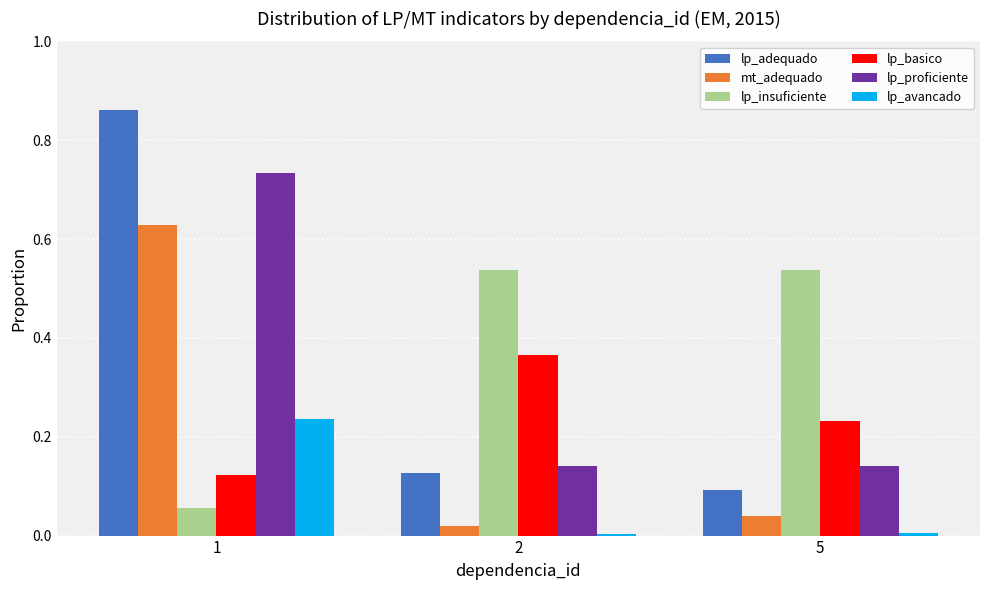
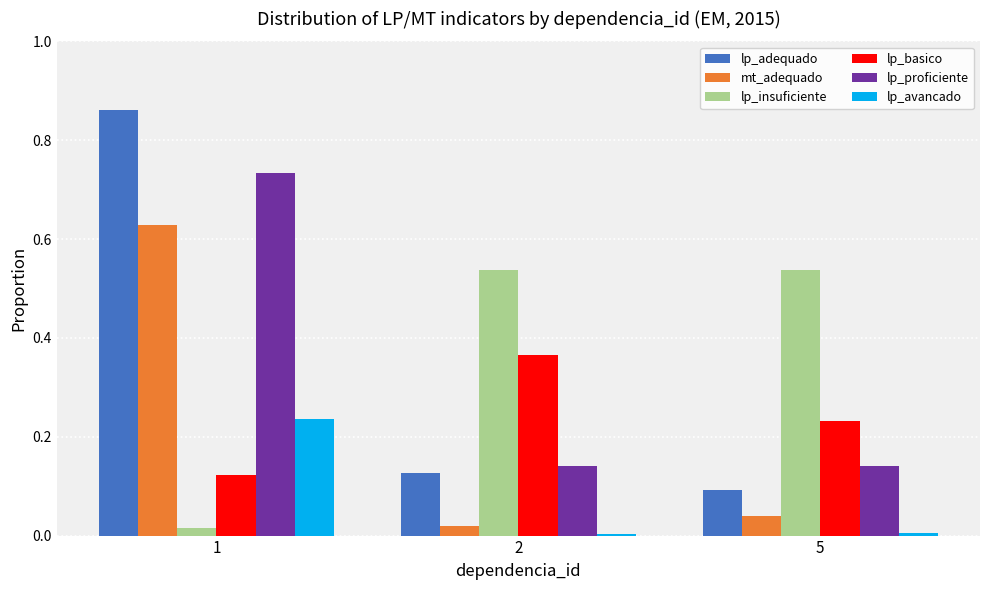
lp_insuficiente, 1: 0.06 -> 0.02
